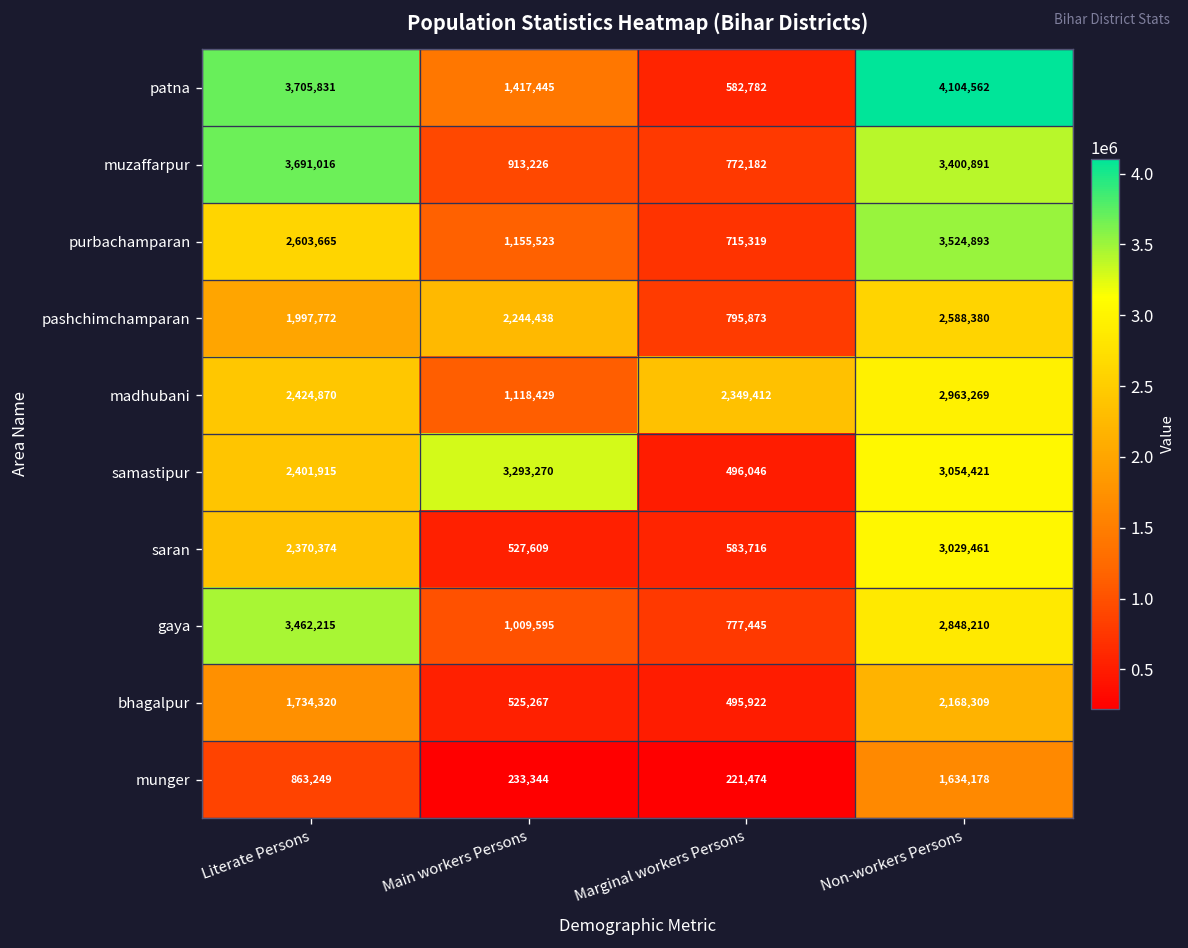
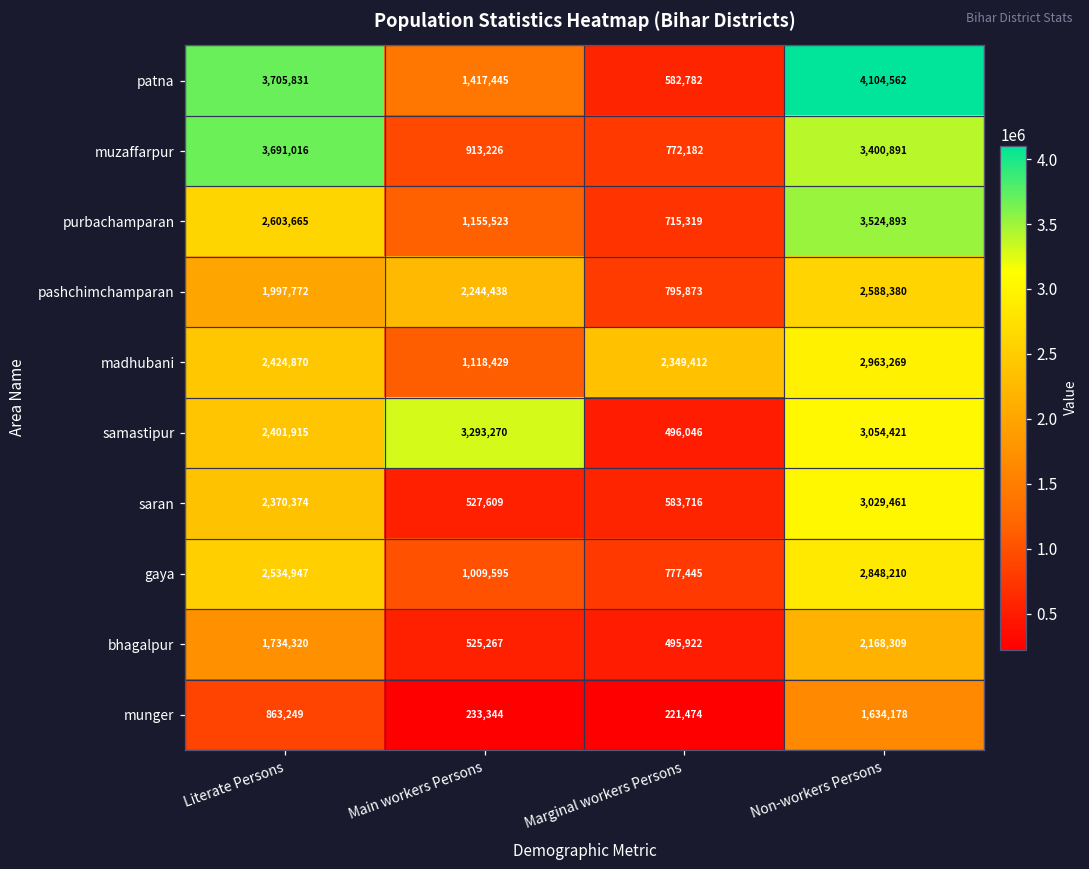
gaya, Literate Persons: 3,462,215 -> 2,534,947
